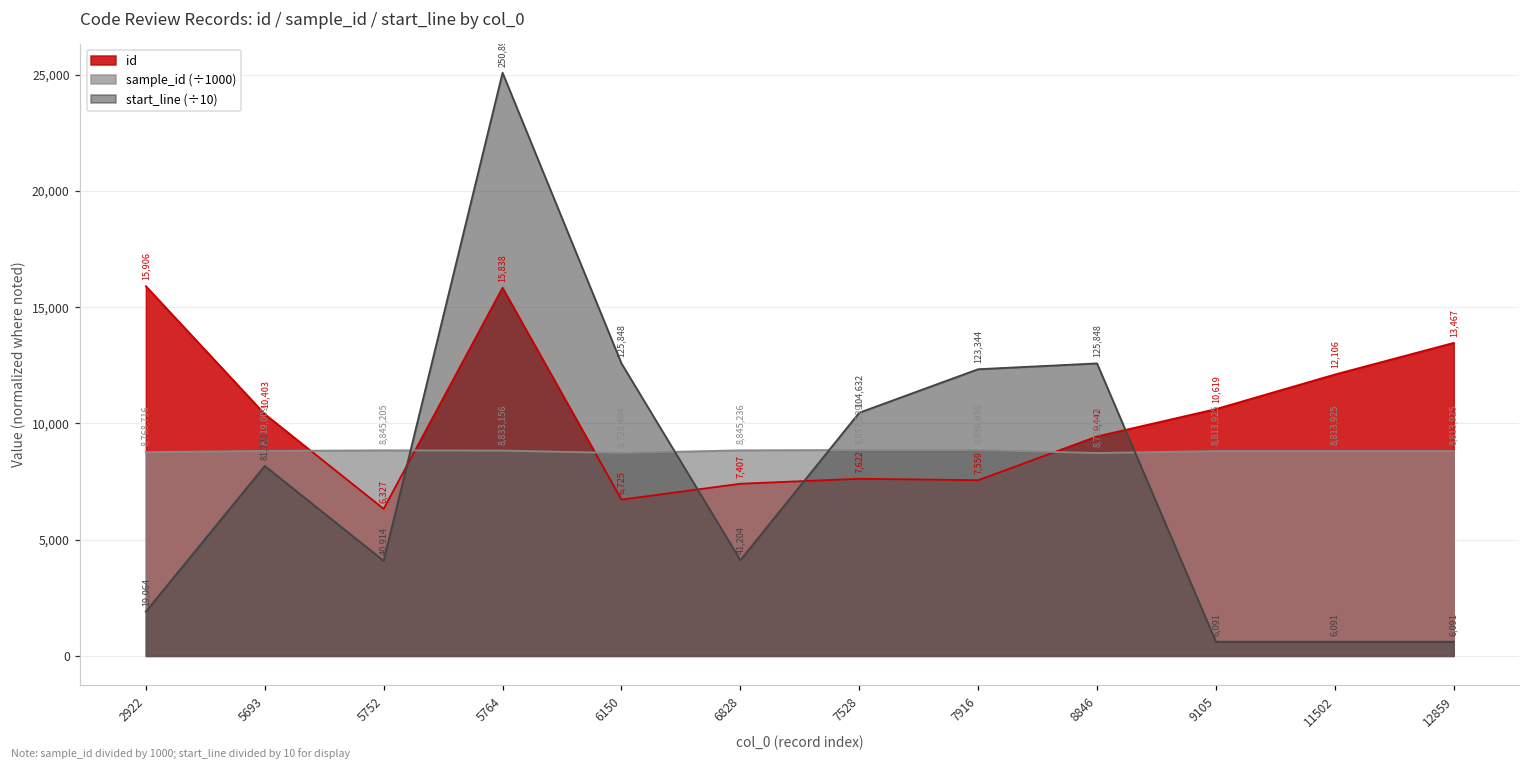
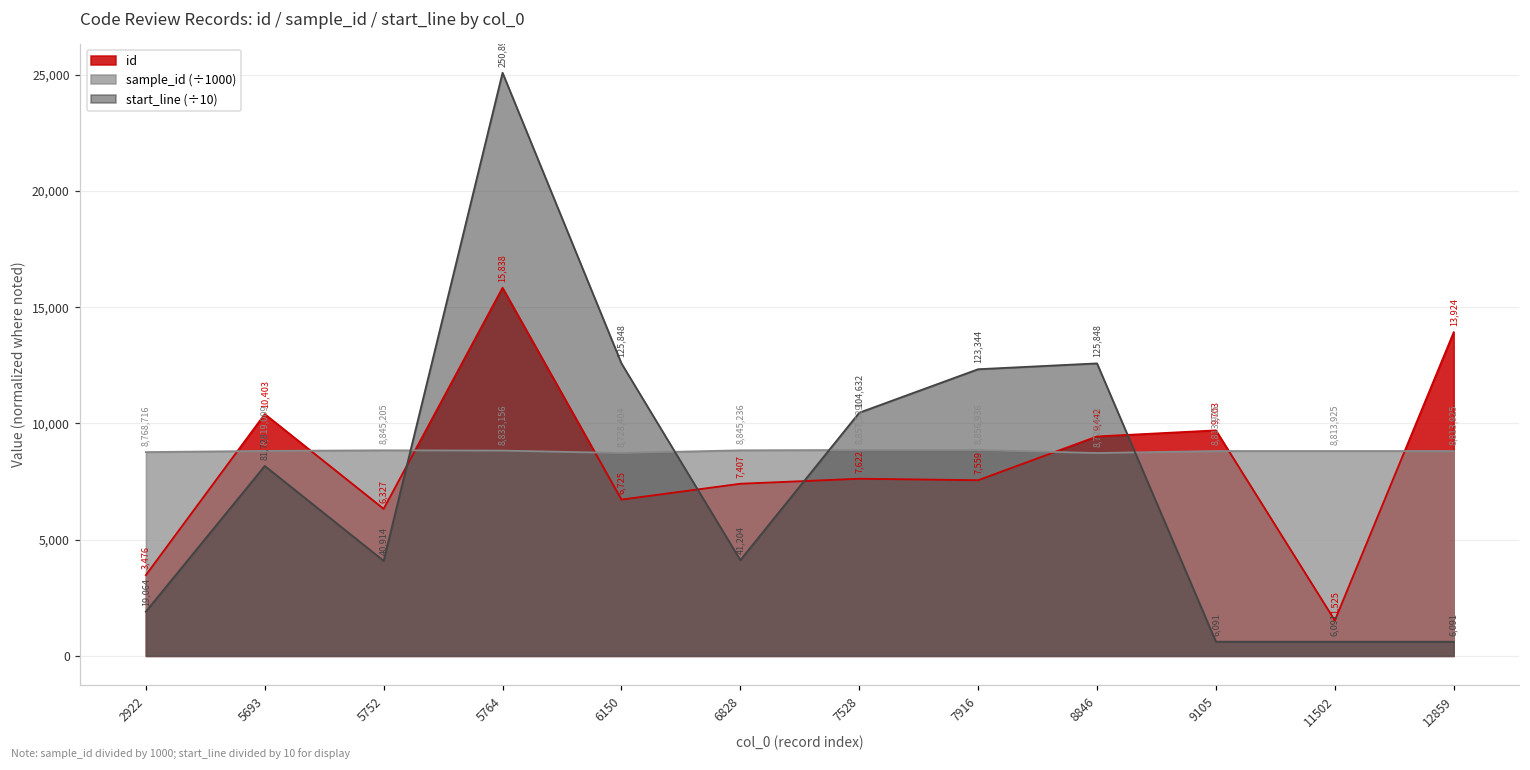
id, 2922: 15,906 -> 3,476
id, 9105: 10,619 -> 9,703
id, 11502: 12,106 -> 1,525
id, 12859: 13,467 -> 13,924
